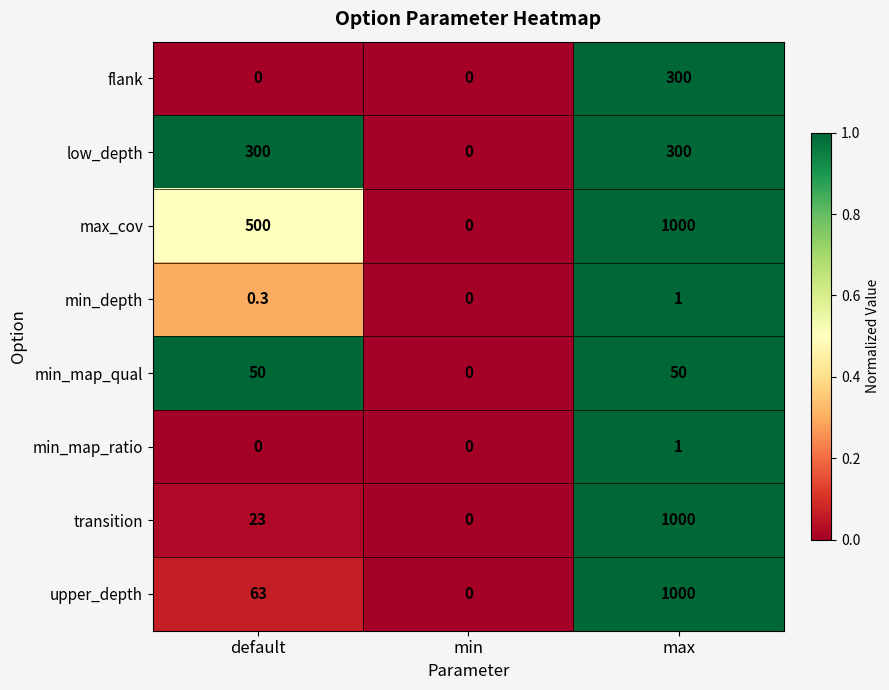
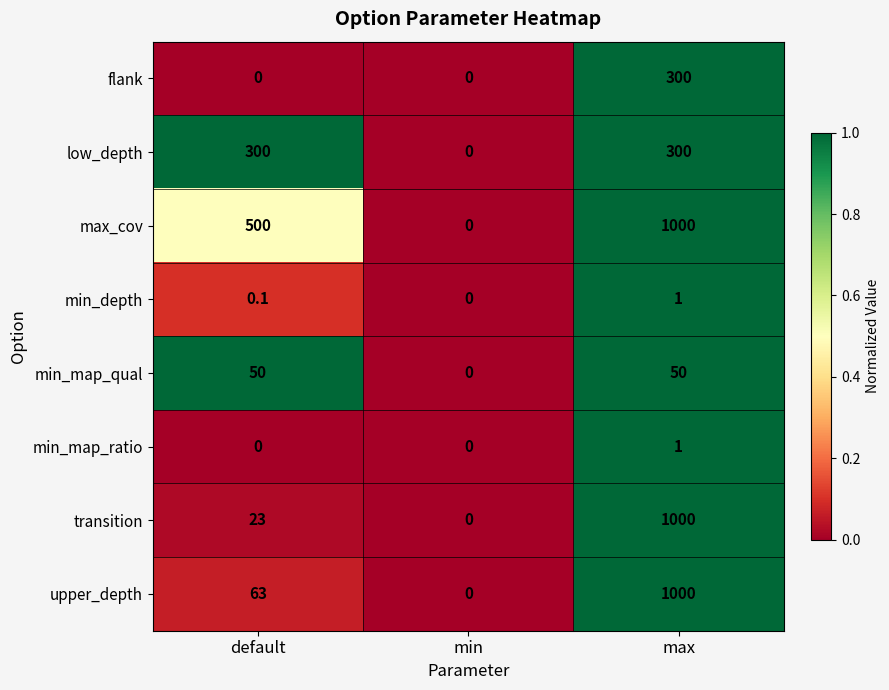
min_depth, default: 0.3 -> 0.1
